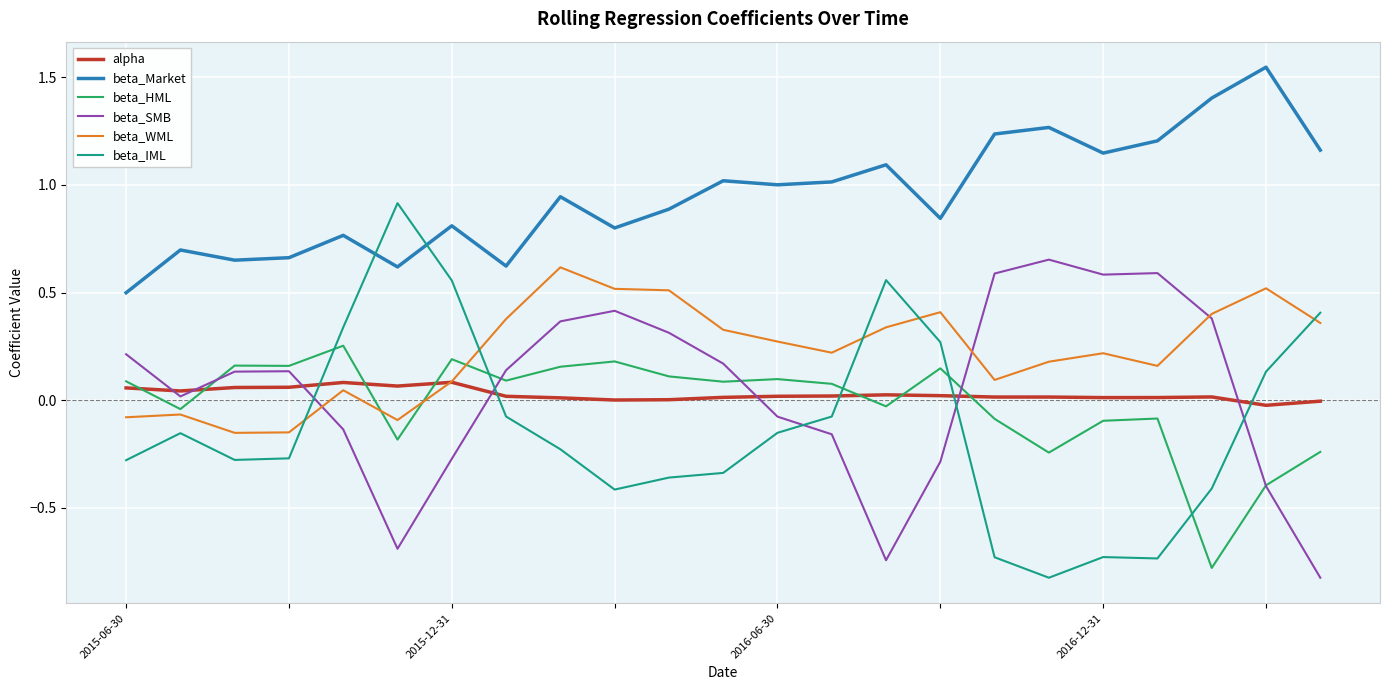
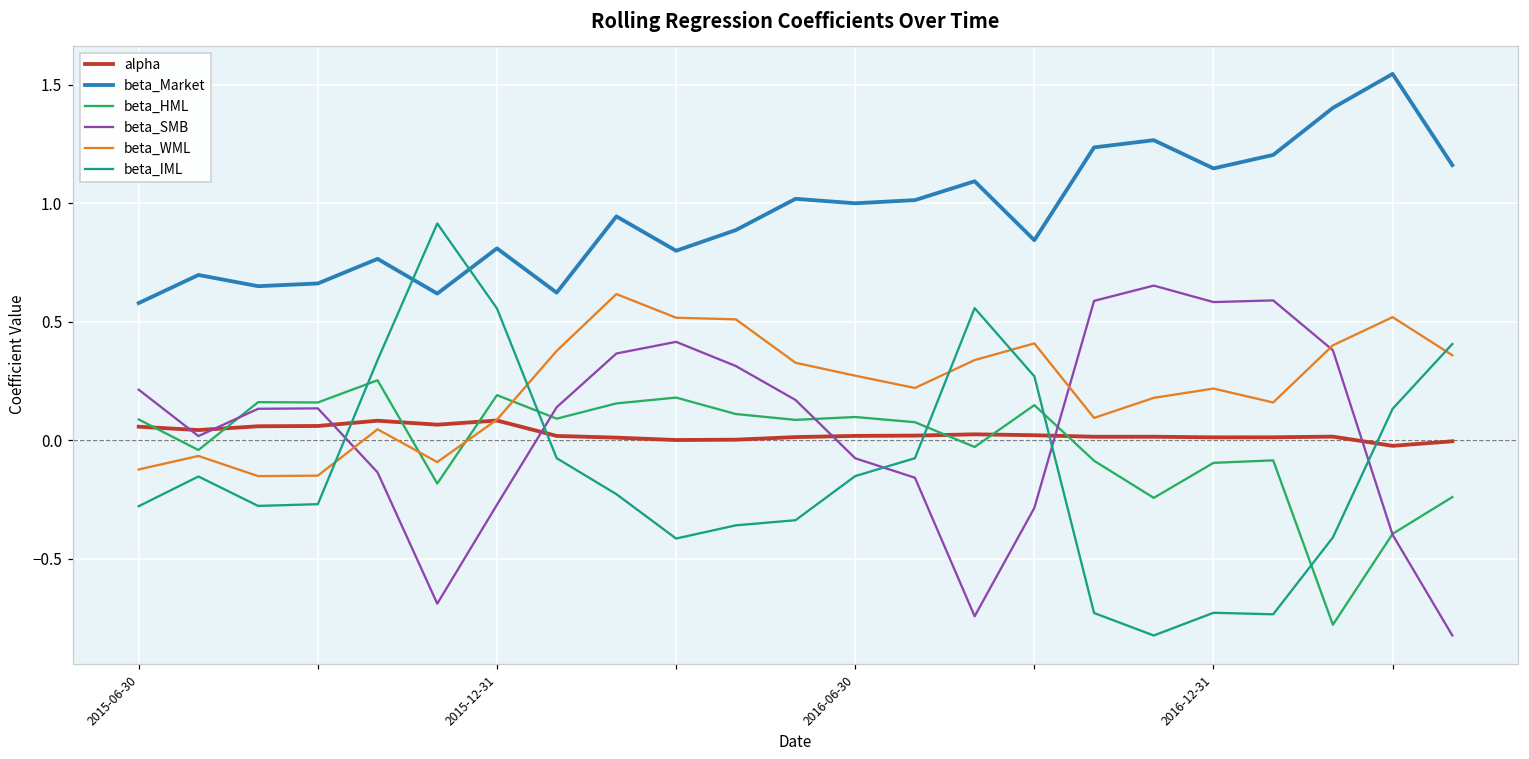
beta_Market, 2015-06-30: 0.50 -> 0.58
beta_WML, 2015-06-30: -0.08 -> -0.12
